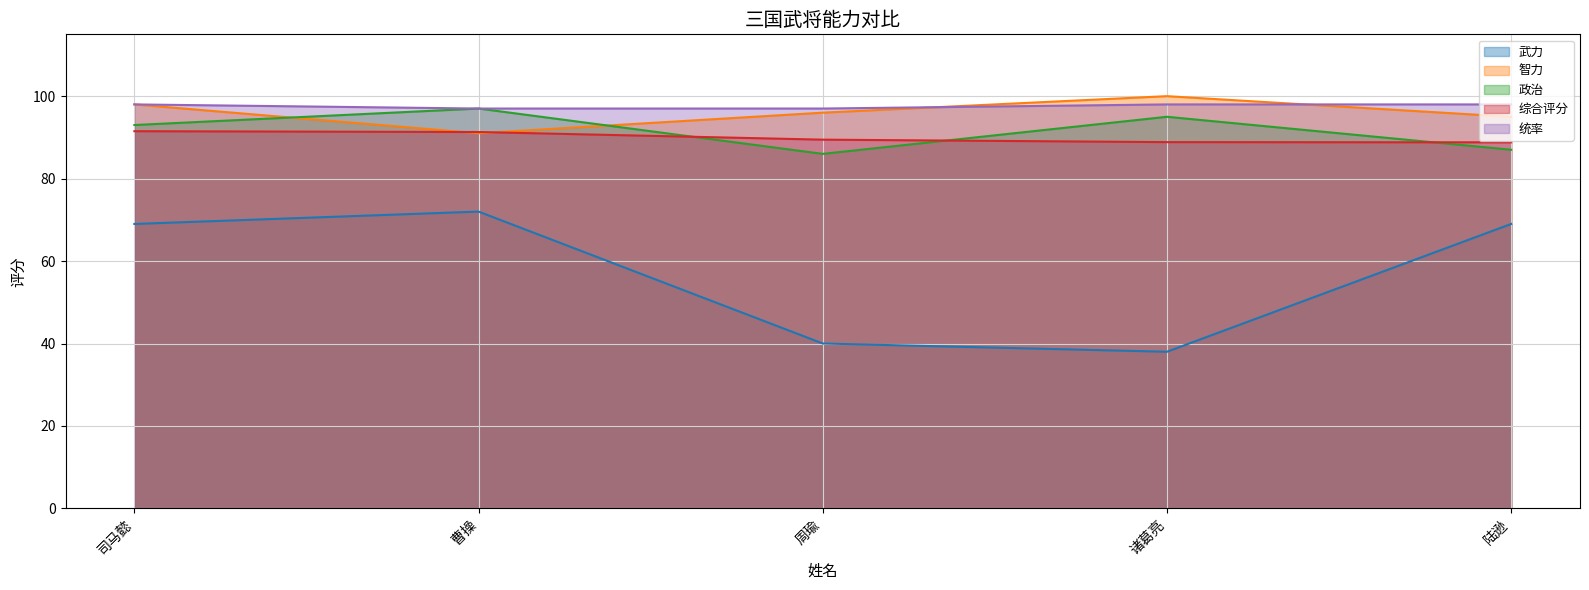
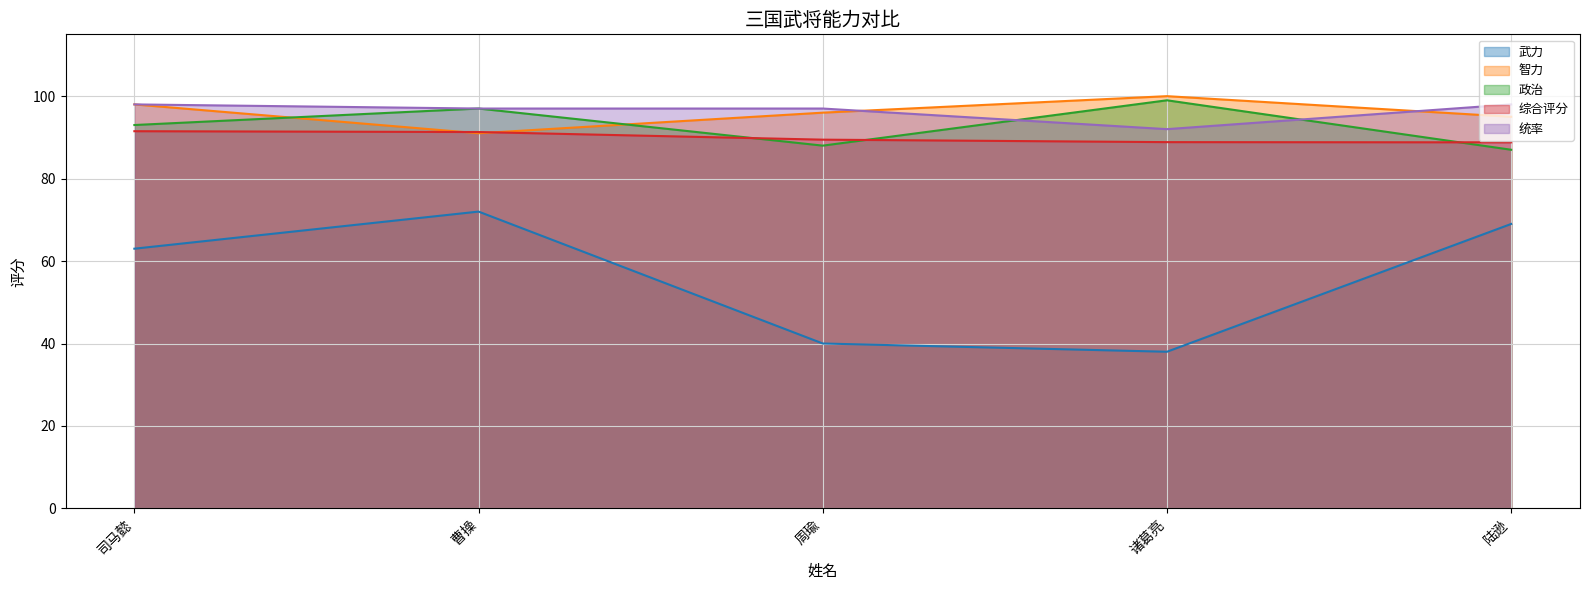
武力, 司马懿: 69 -> 63
政治, 周瑜: 86 -> 88
政治, 诸葛亮: 95 -> 99
统率, 诸葛亮: 98 -> 92
